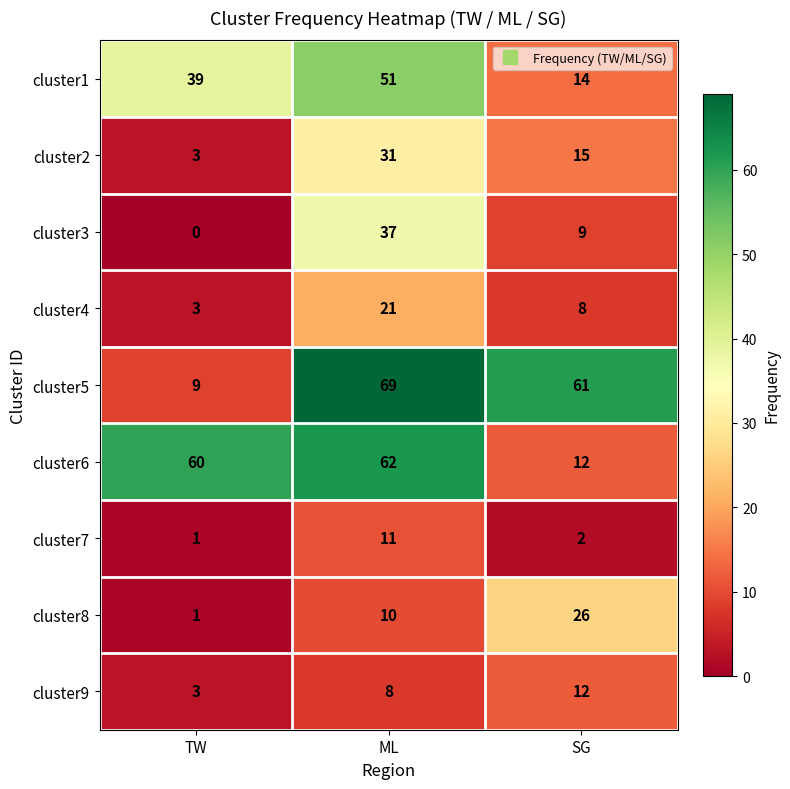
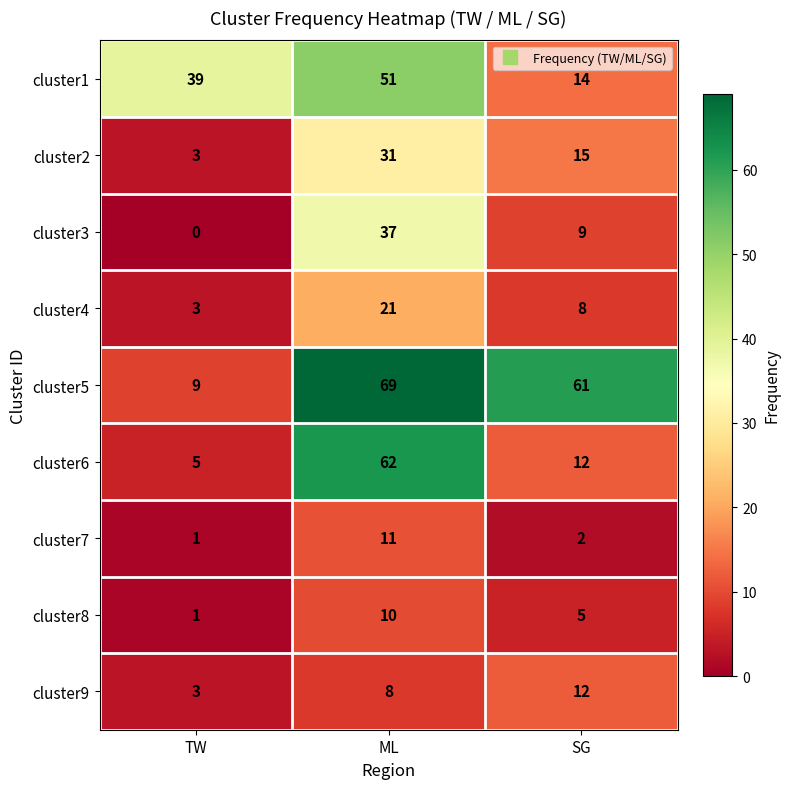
cluster6, TW: 60 -> 5
cluster8, SG: 26 -> 5
